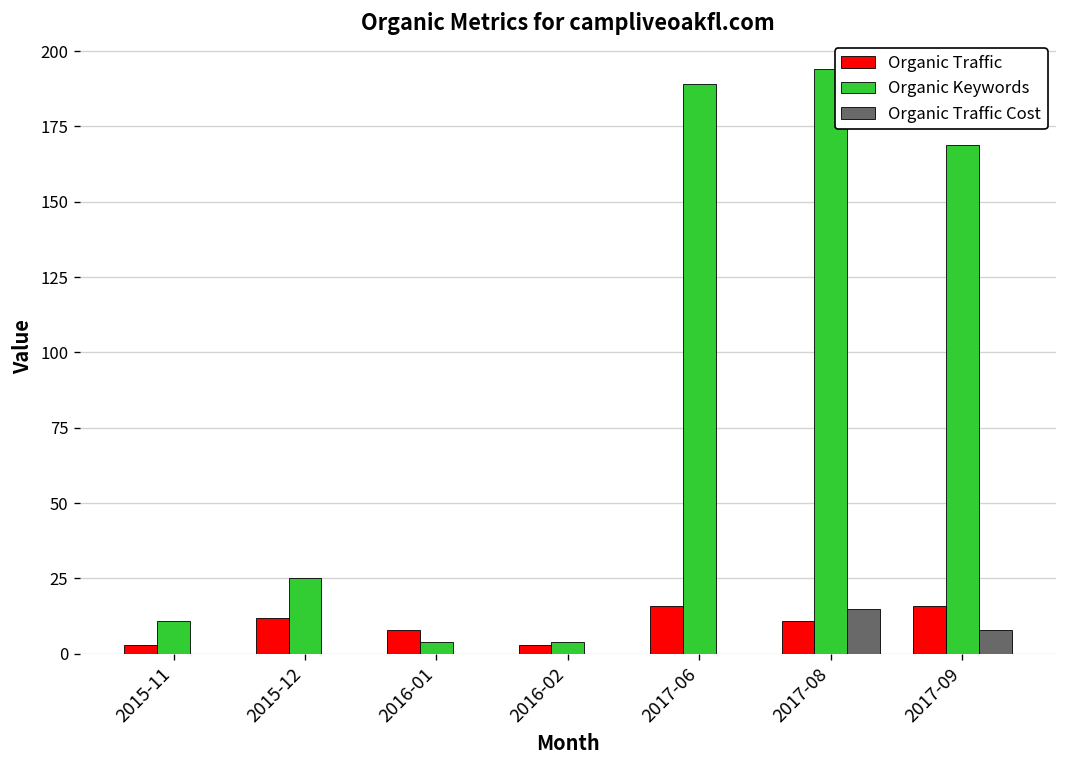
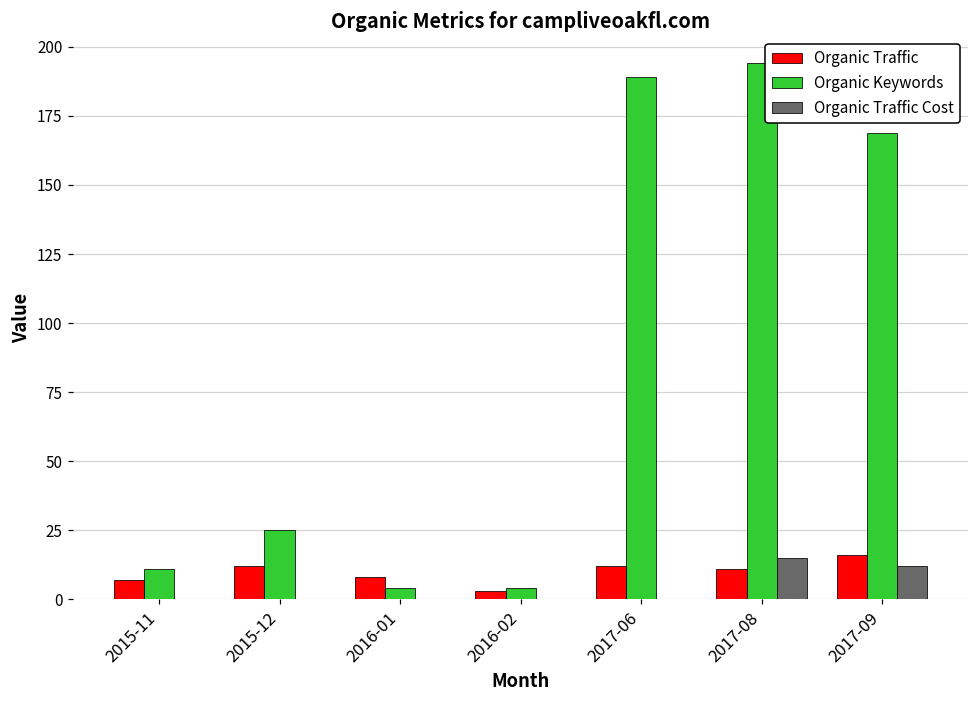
Organic Traffic, 2015-11: 3 -> 7
Organic Traffic, 2017-06: 16 -> 12
Organic Traffic Cost, 2017-09: 8 -> 12
